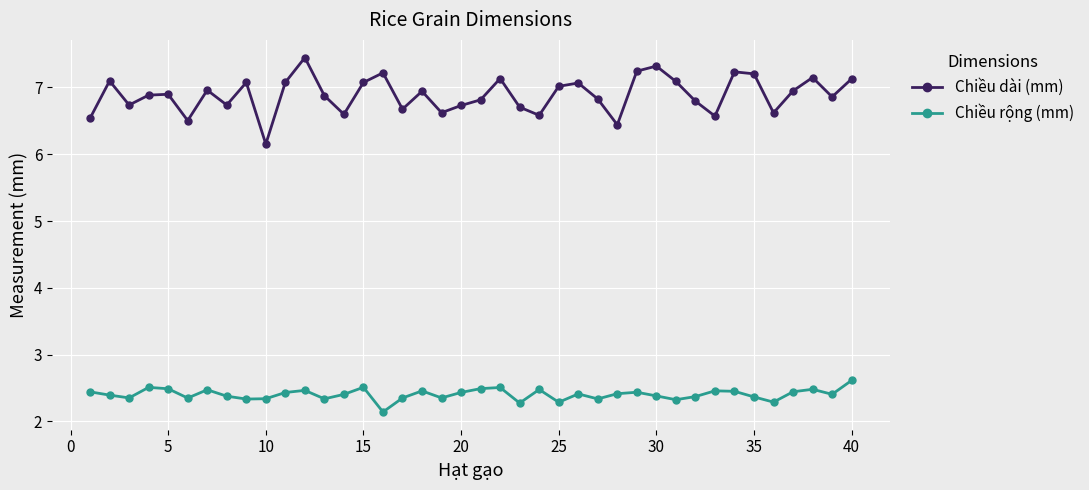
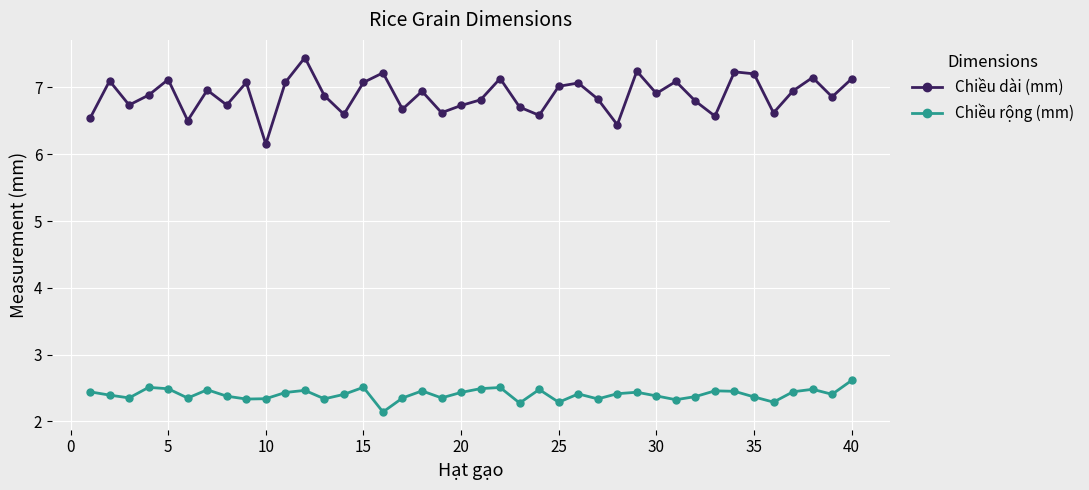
Chiều dài (mm), 5: 6.9 -> 7.1
Chiều dài (mm), 30: 7.3 -> 6.9
